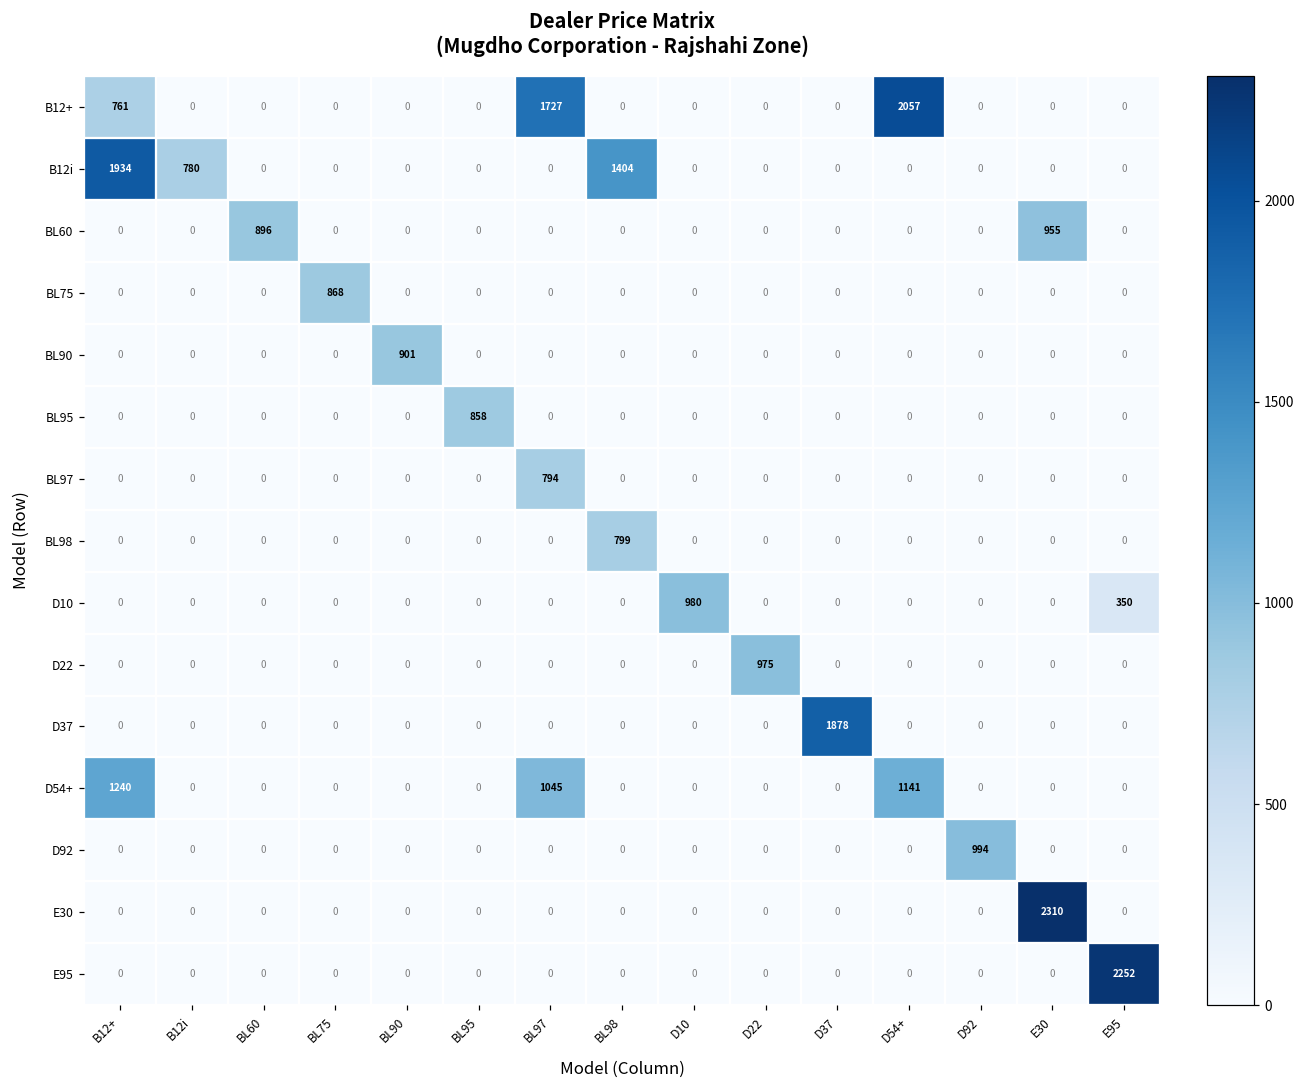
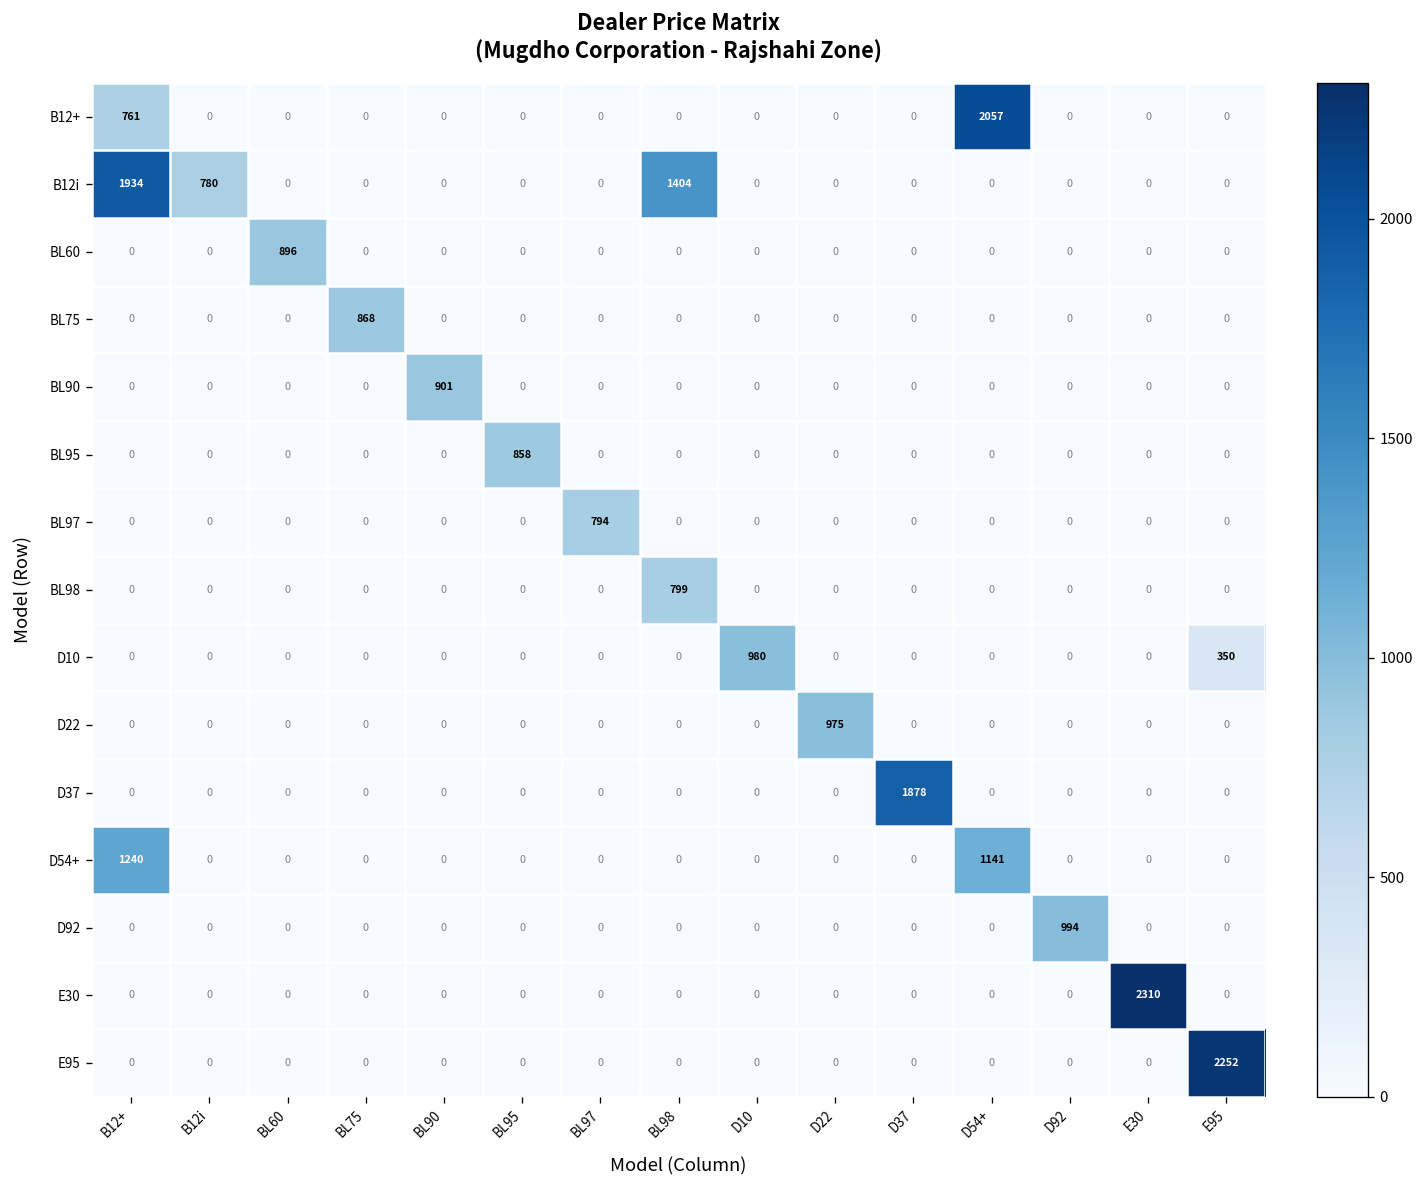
B12+, BL97: 1727 -> 0
BL60, E30: 955 -> 0
D54+, BL97: 1045 -> 0
